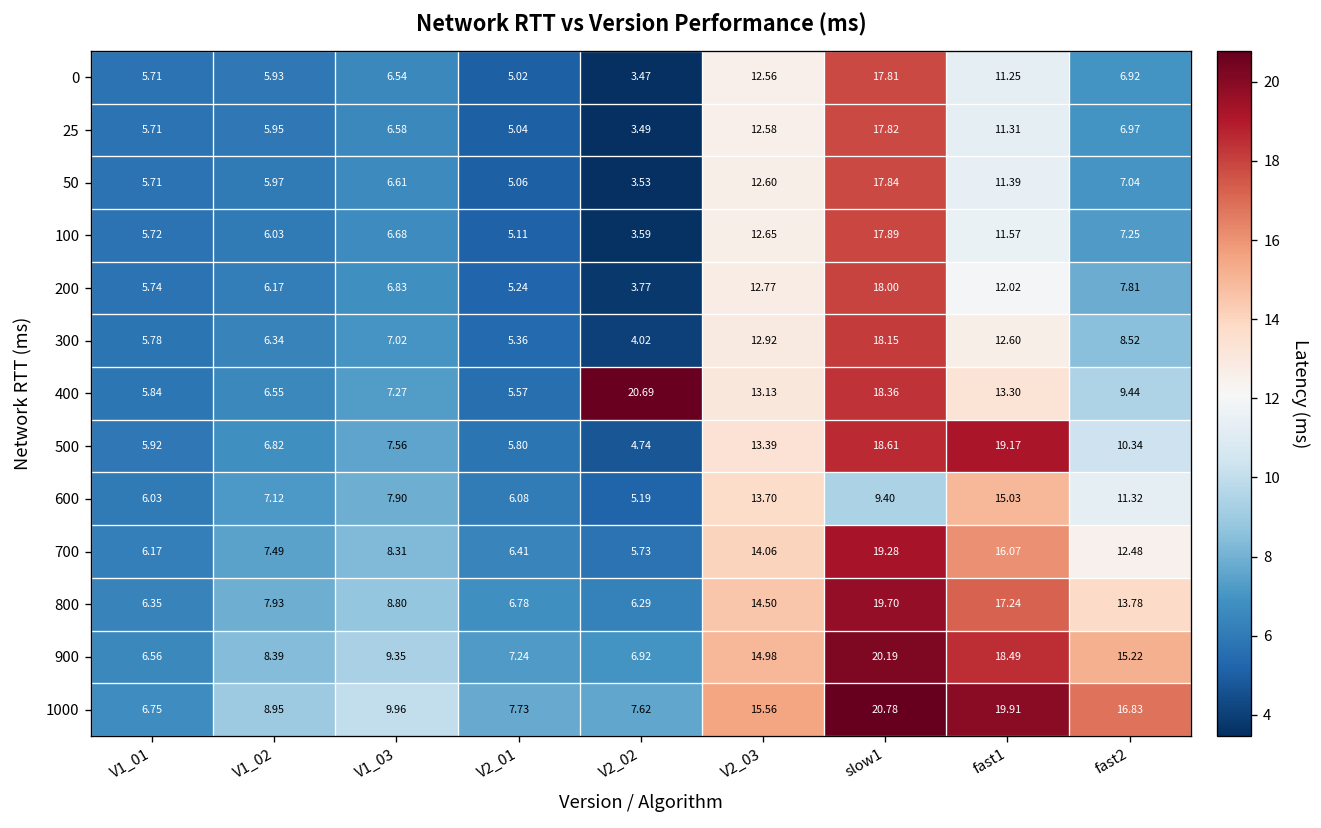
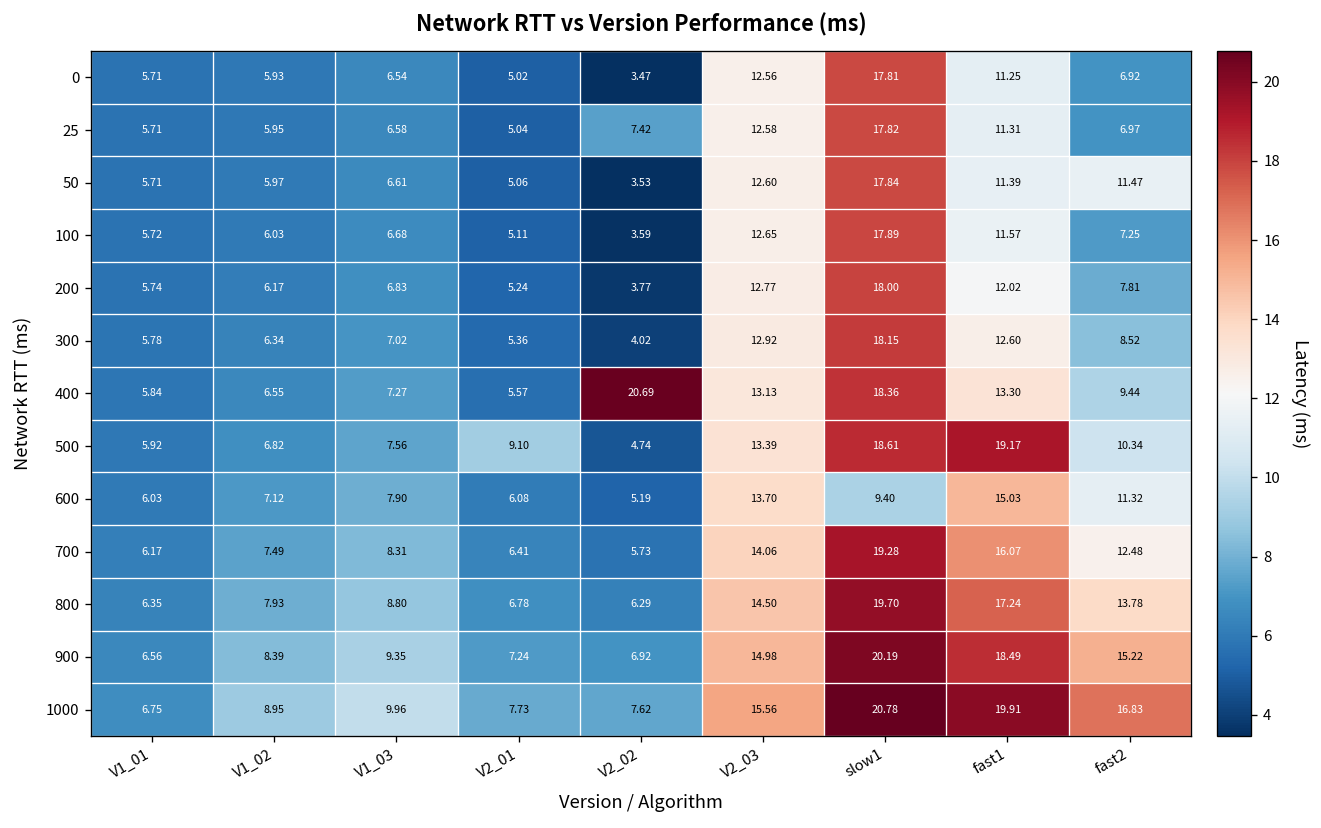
25, V2_02: 3.49 -> 7.42
50, fast2: 7.04 -> 11.47
500, V2_01: 5.80 -> 9.10
